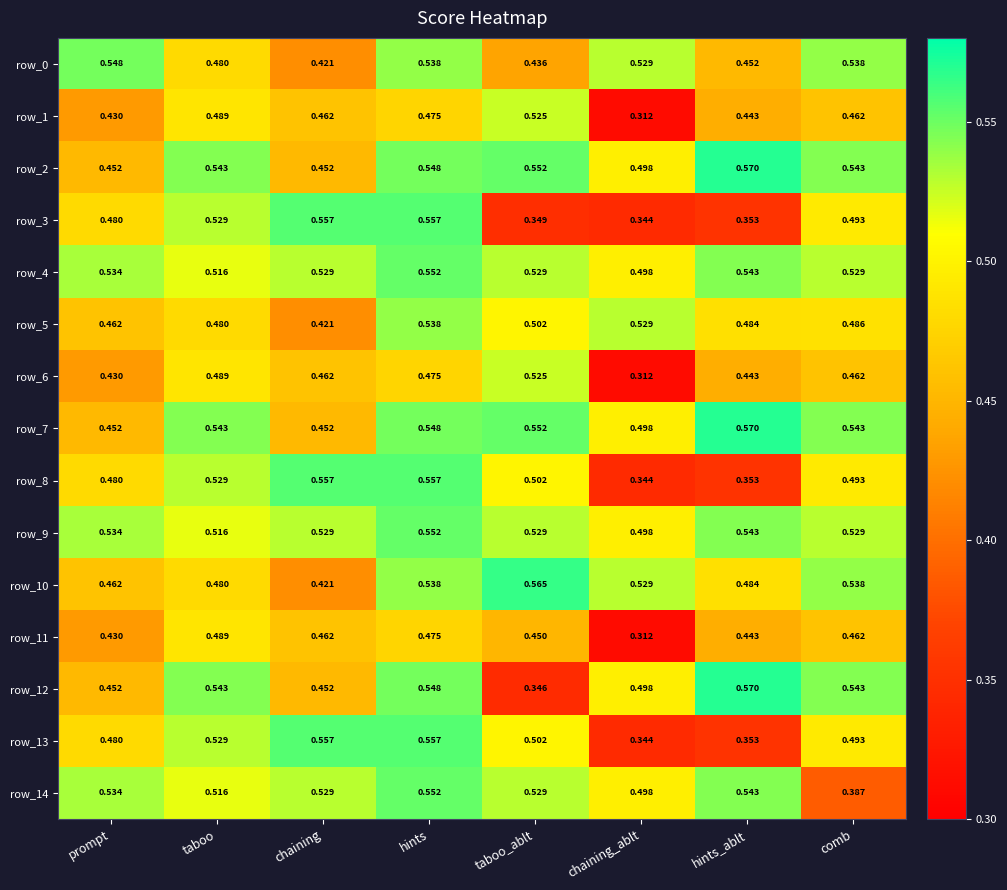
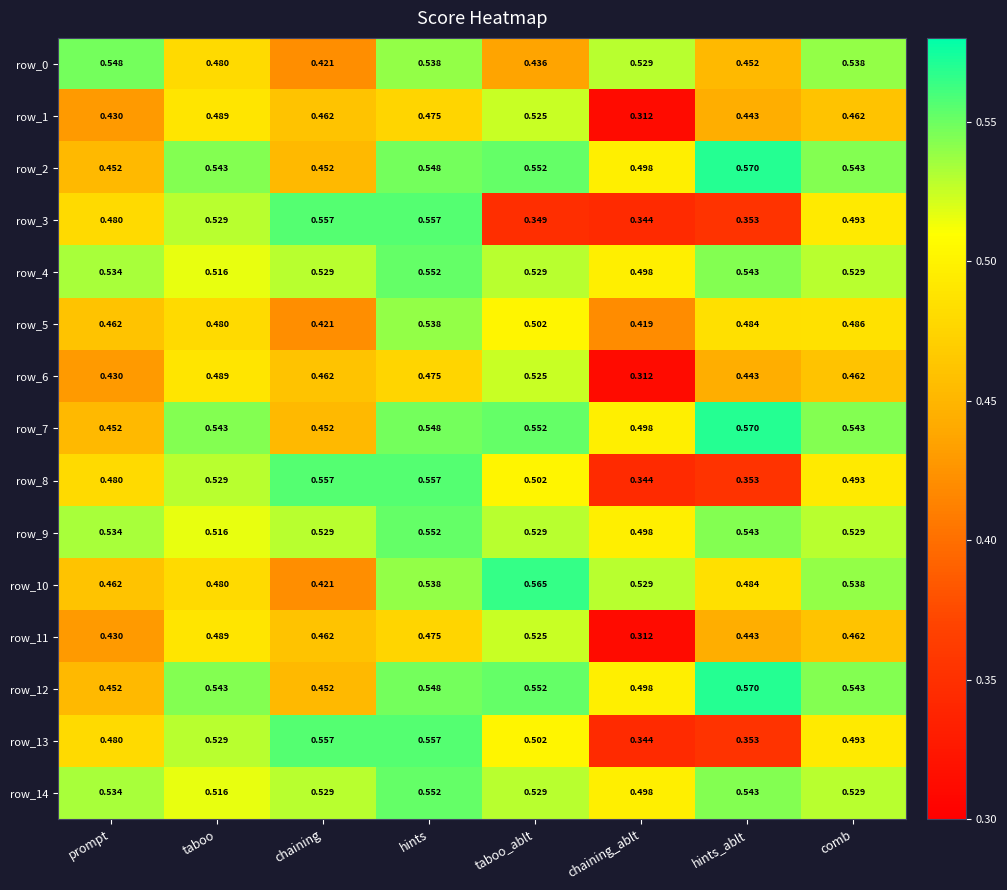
row_5, chaining_ablt: 0.529 -> 0.419
row_11, taboo_ablt: 0.450 -> 0.525
row_12, taboo_ablt: 0.346 -> 0.552
row_14, comb: 0.387 -> 0.529
